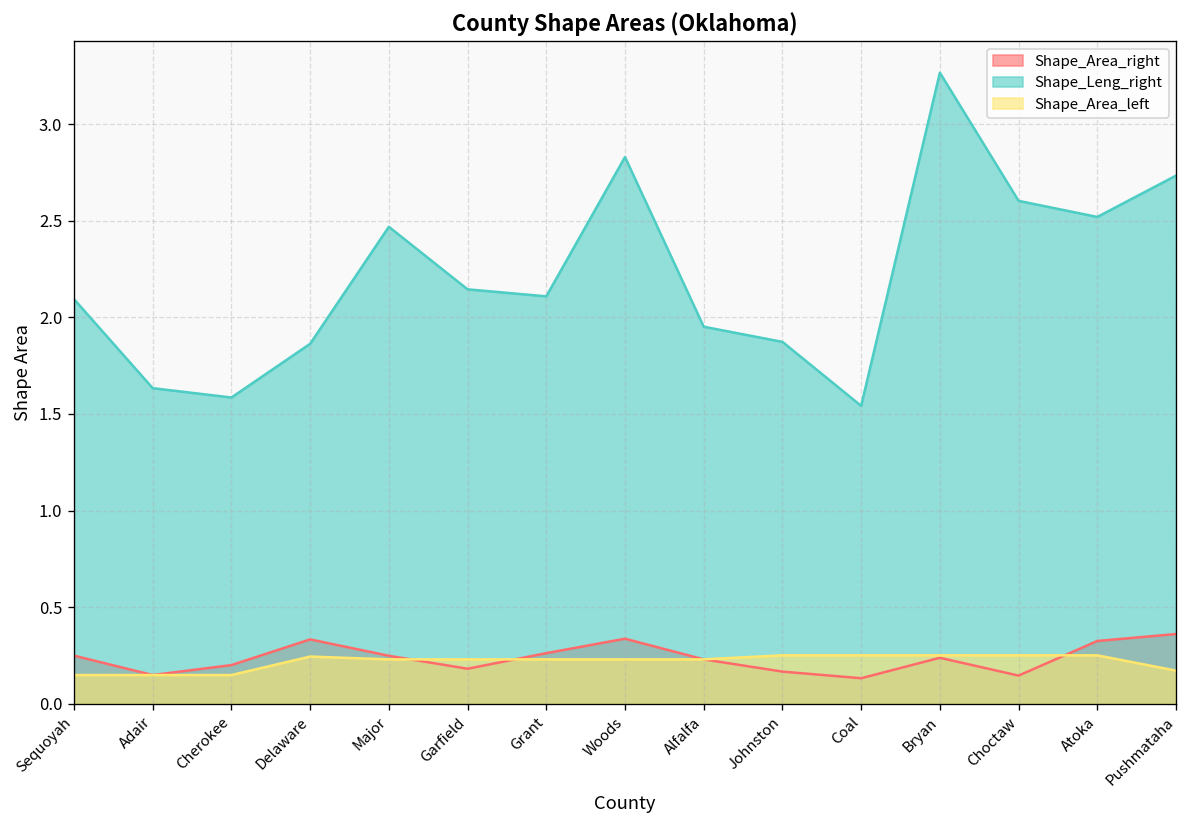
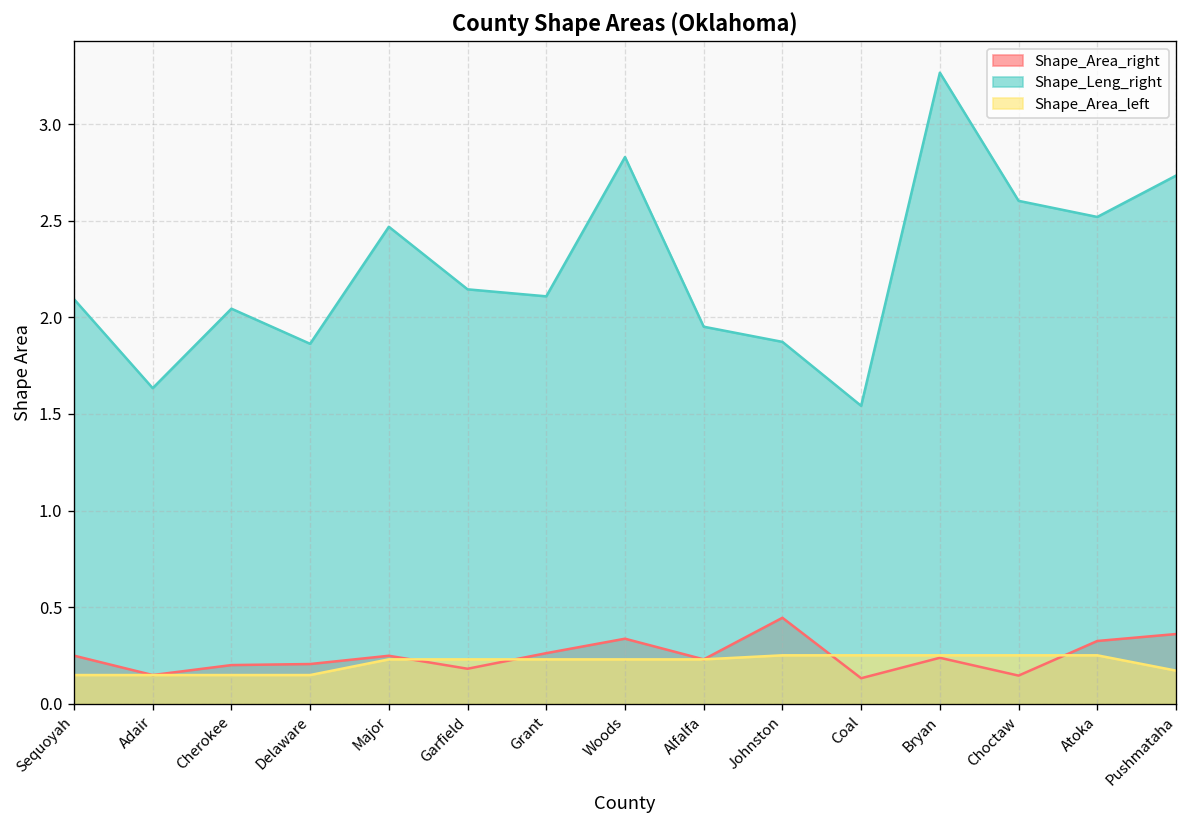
Shape_Leng_right, Cherokee: 1.59 -> 2.04
Shape_Area_right, Delaware: 0.33 -> 0.21
Shape_Area_left, Delaware: 0.24 -> 0.15
Shape_Area_right, Johnston: 0.17 -> 0.45
